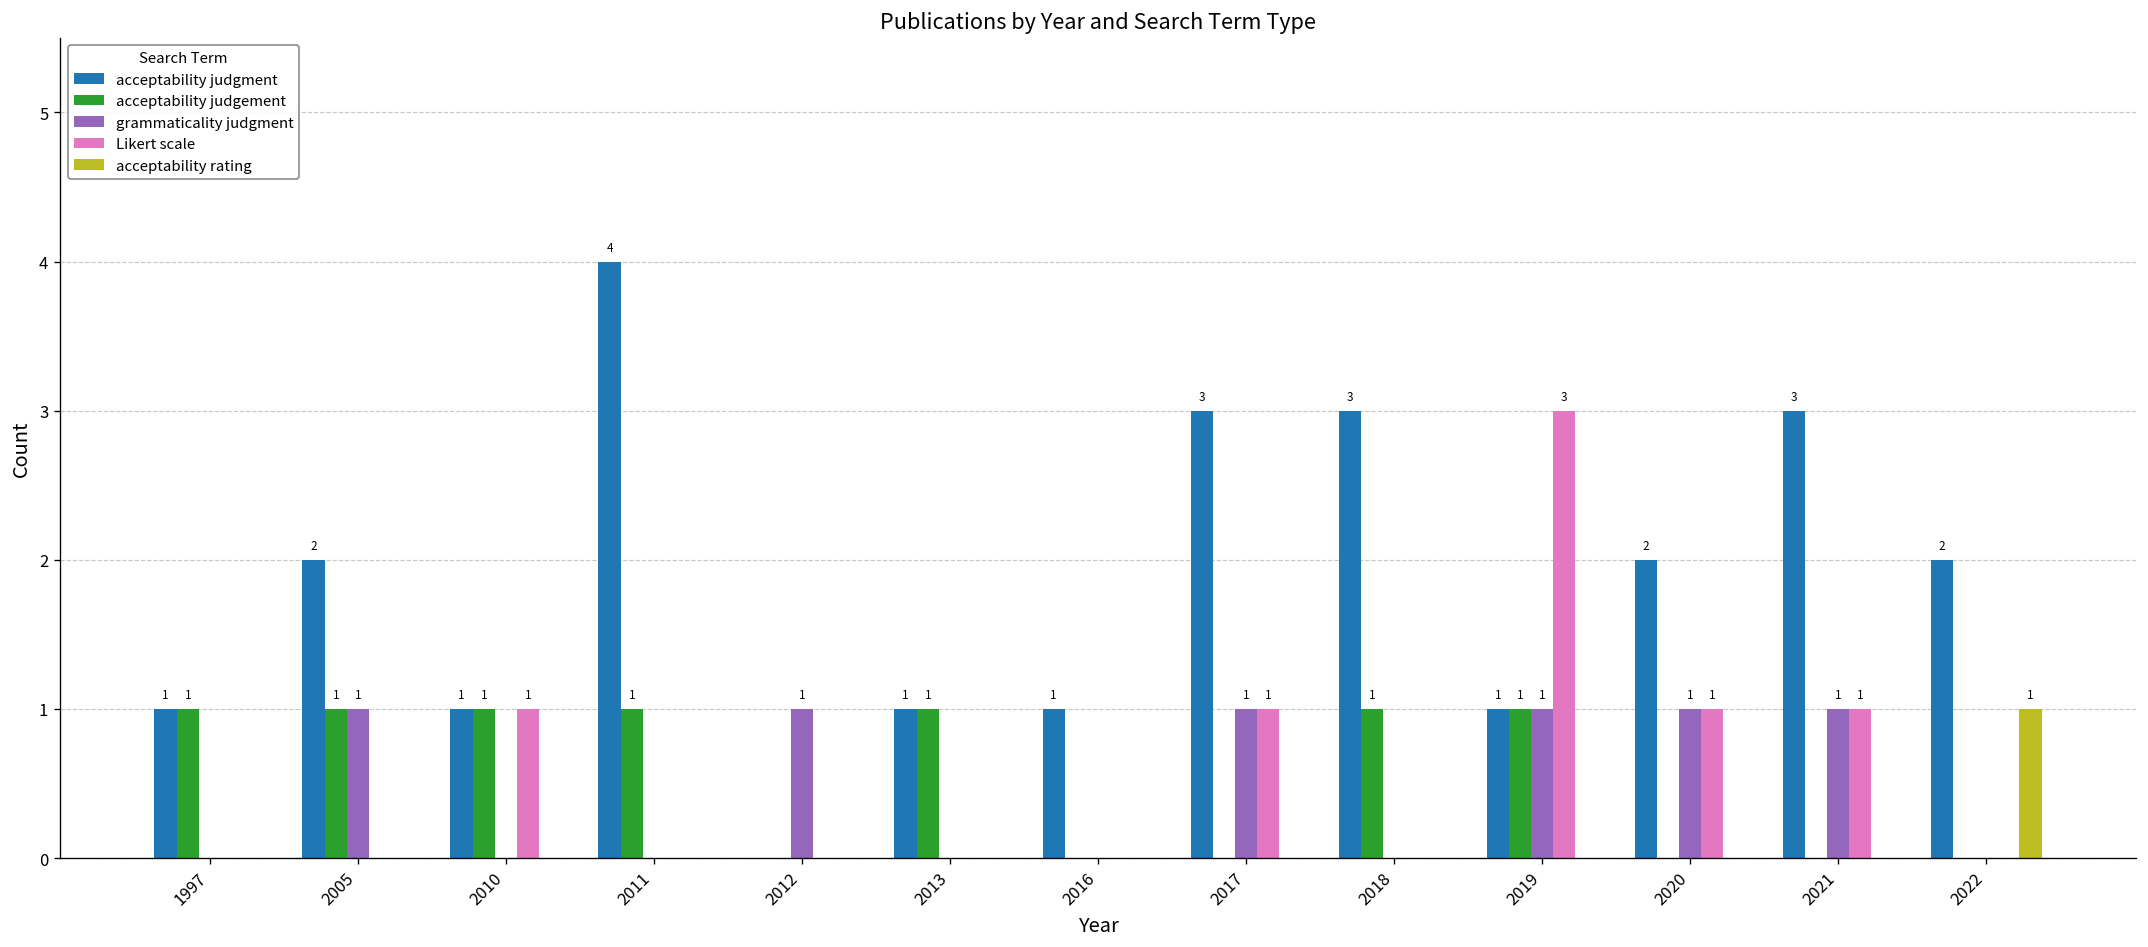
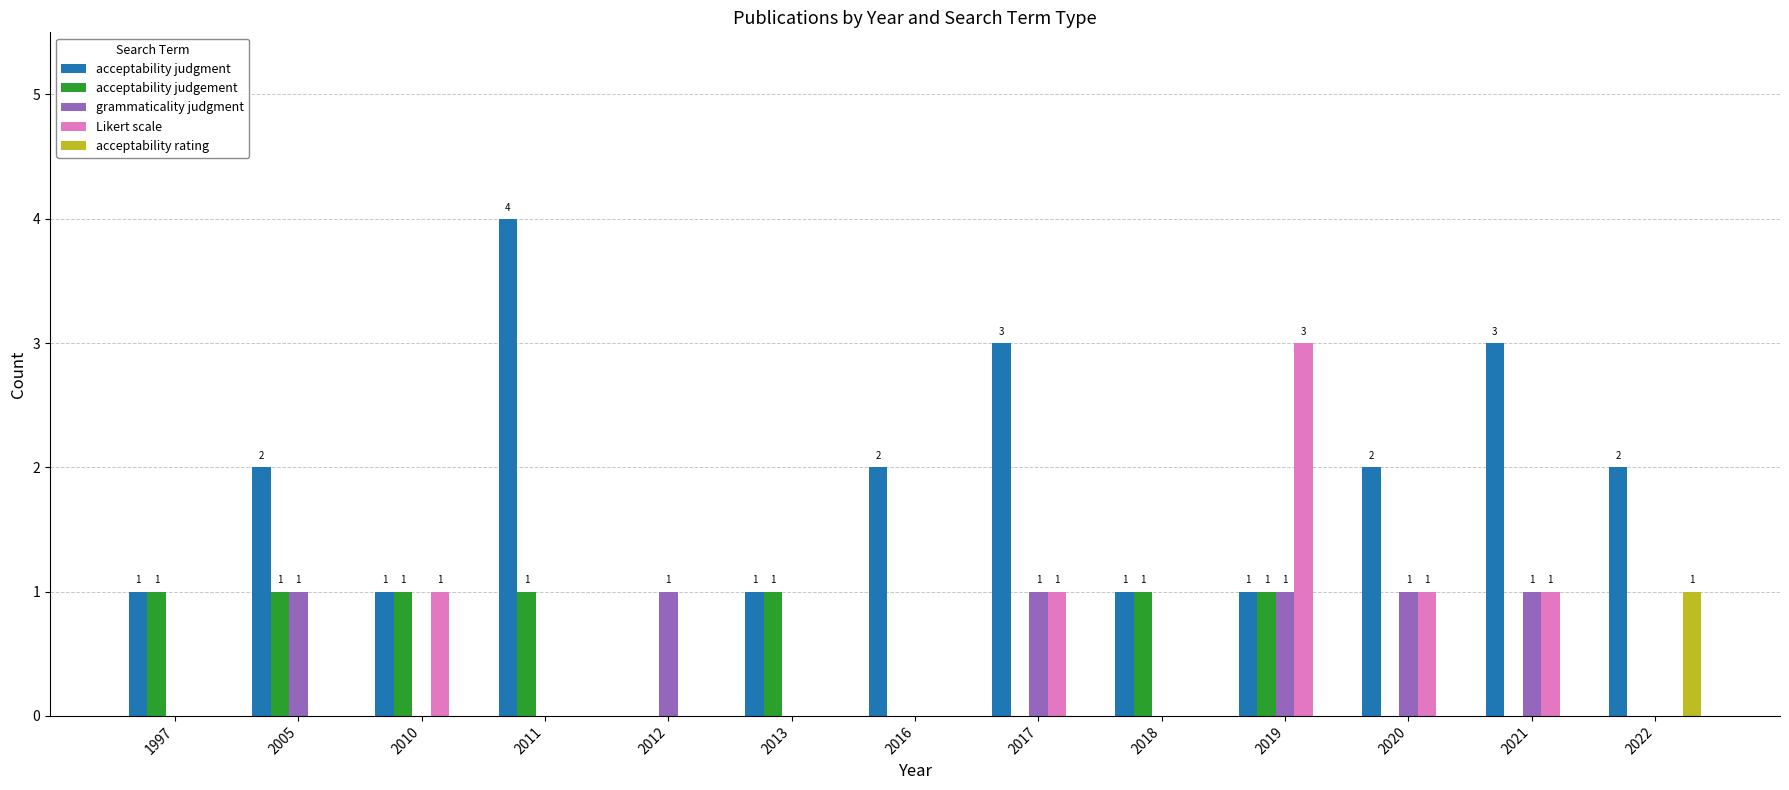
acceptability judgment, 2016: 1 -> 2
acceptability judgment, 2018: 3 -> 1
